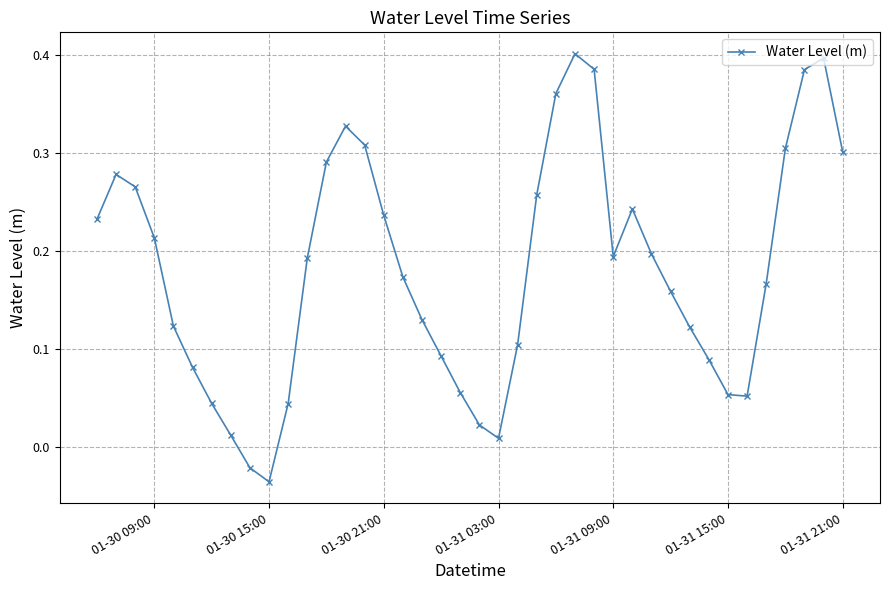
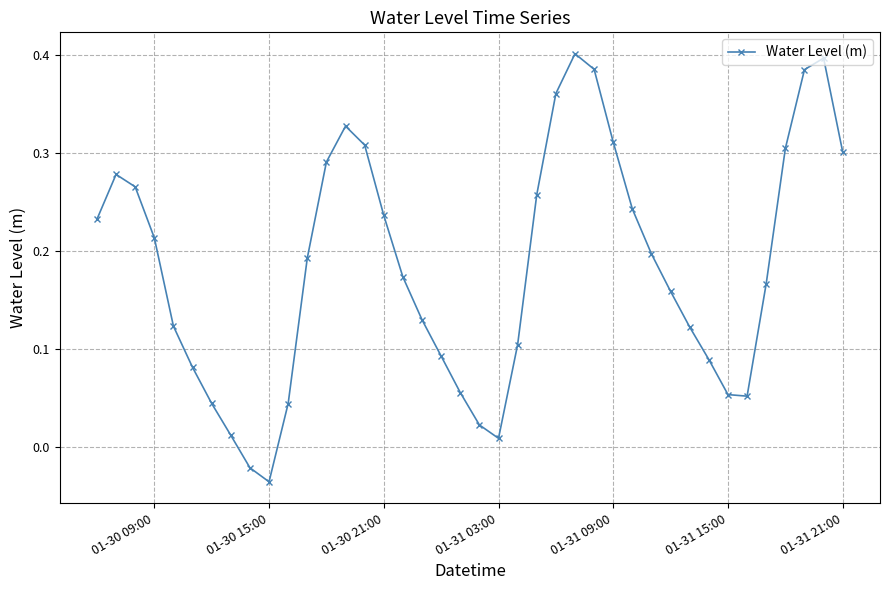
01-31 09:00: 0.19 -> 0.31
